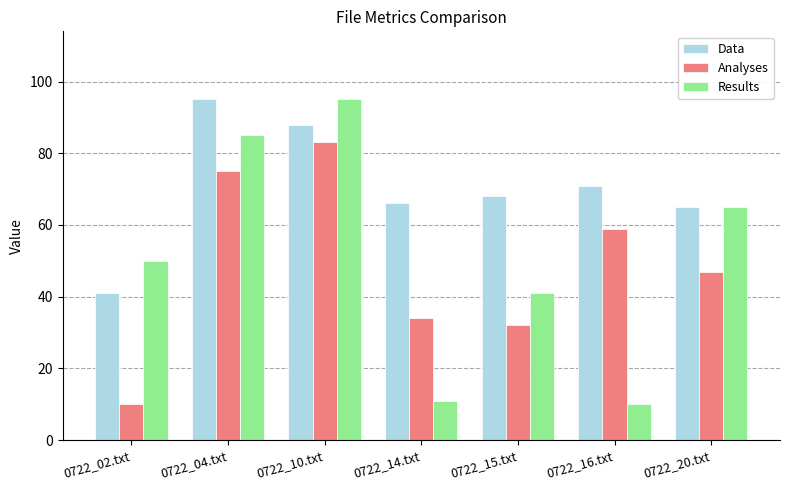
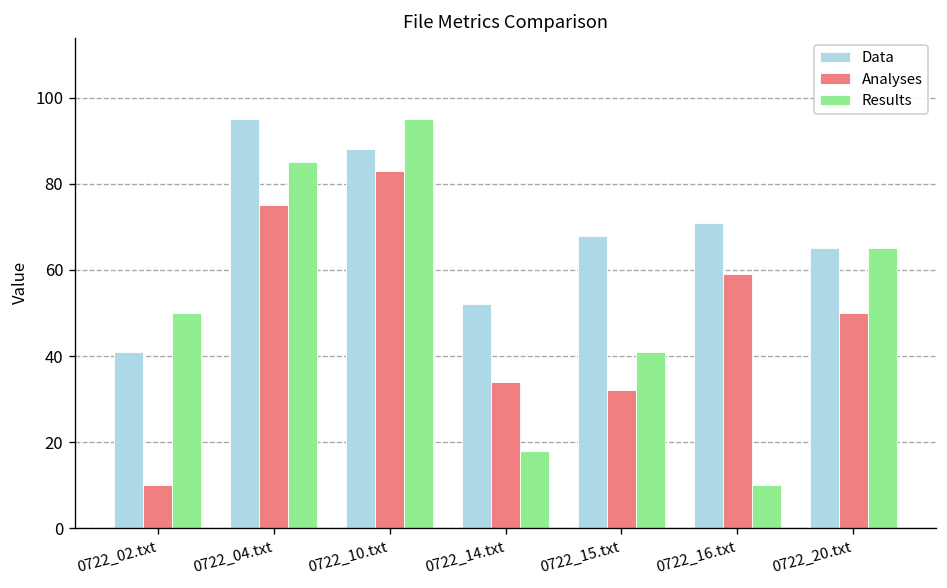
Data, 0722_14.txt: 66 -> 52
Results, 0722_14.txt: 11 -> 18
Analyses, 0722_20.txt: 47 -> 50
